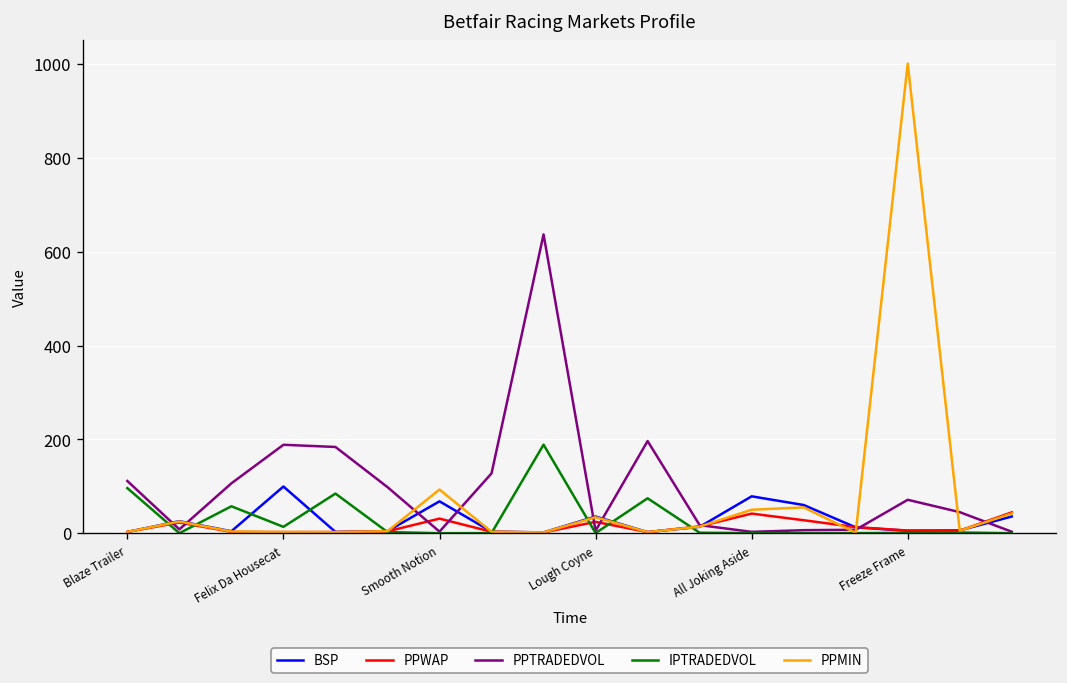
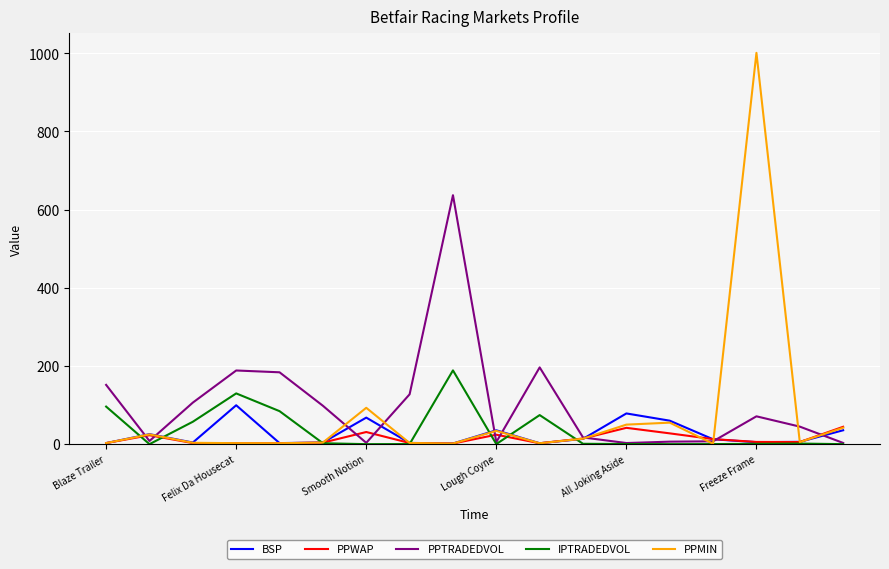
PPTRADEDVOL, Blaze Trailer: 110 -> 150
IPTRADEDVOL, Felix Da Housecat: 10 -> 130
